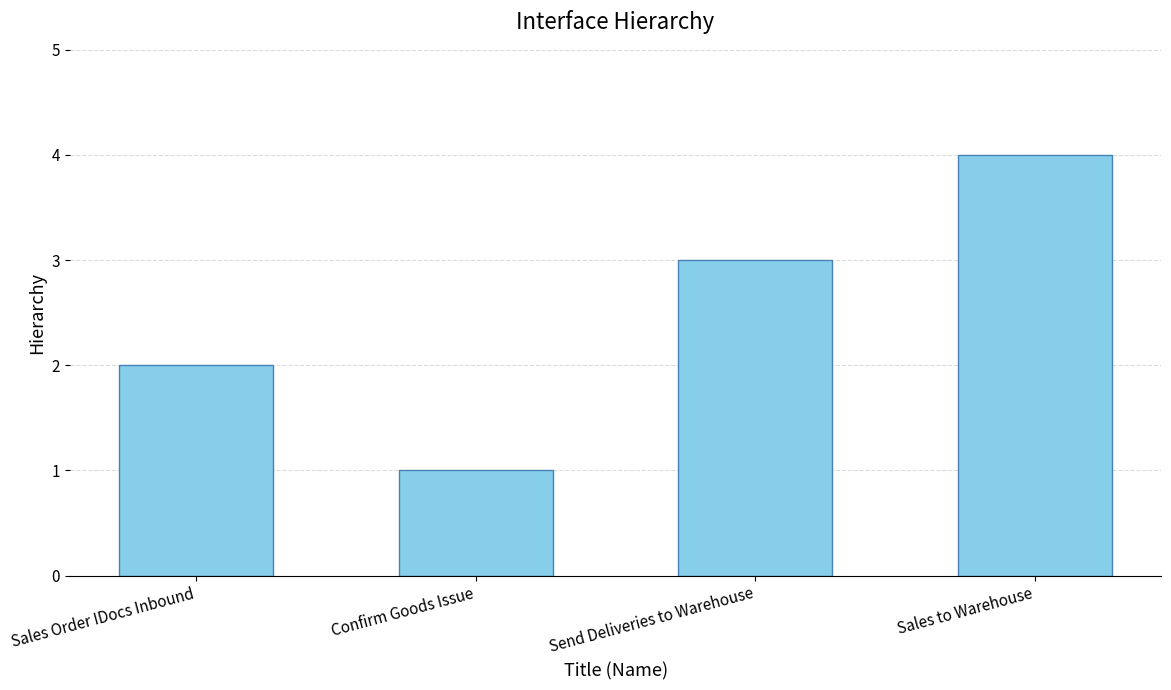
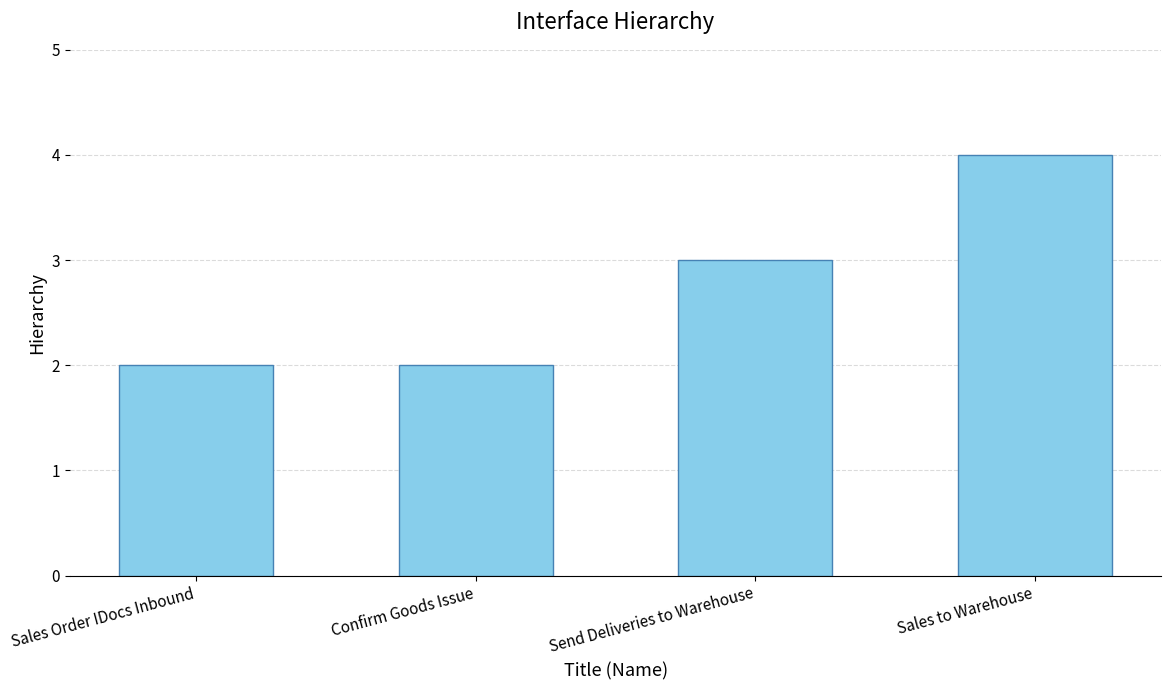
Confirm Goods Issue: 1 -> 2
